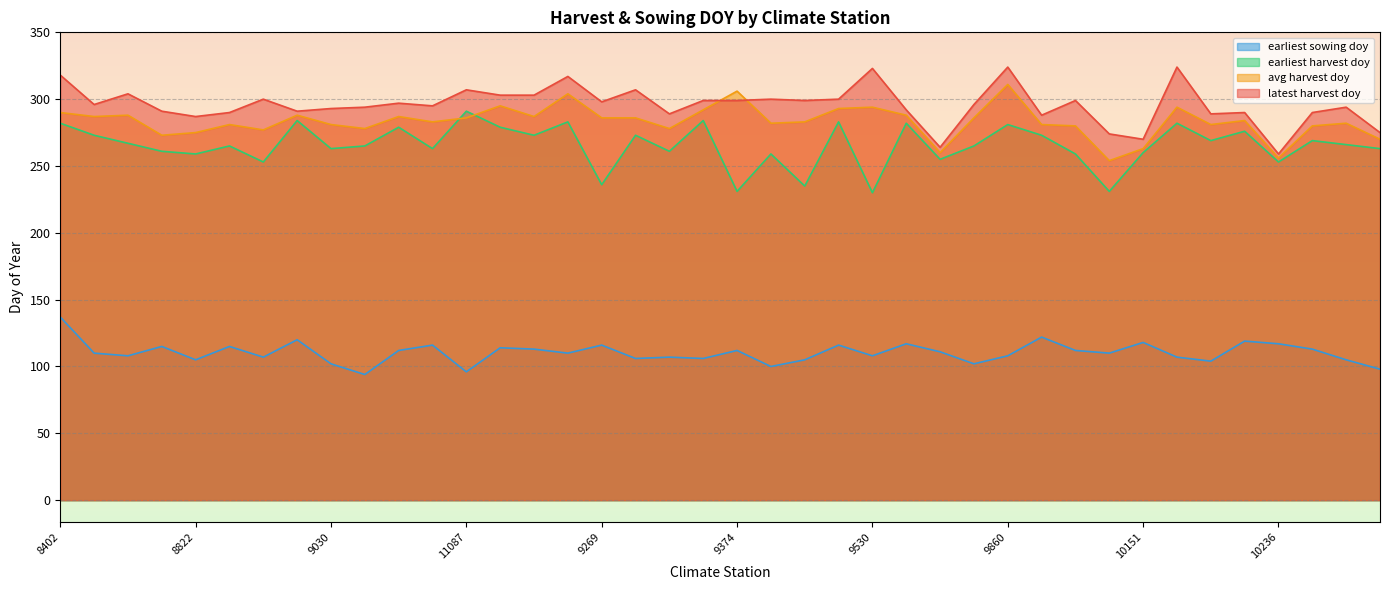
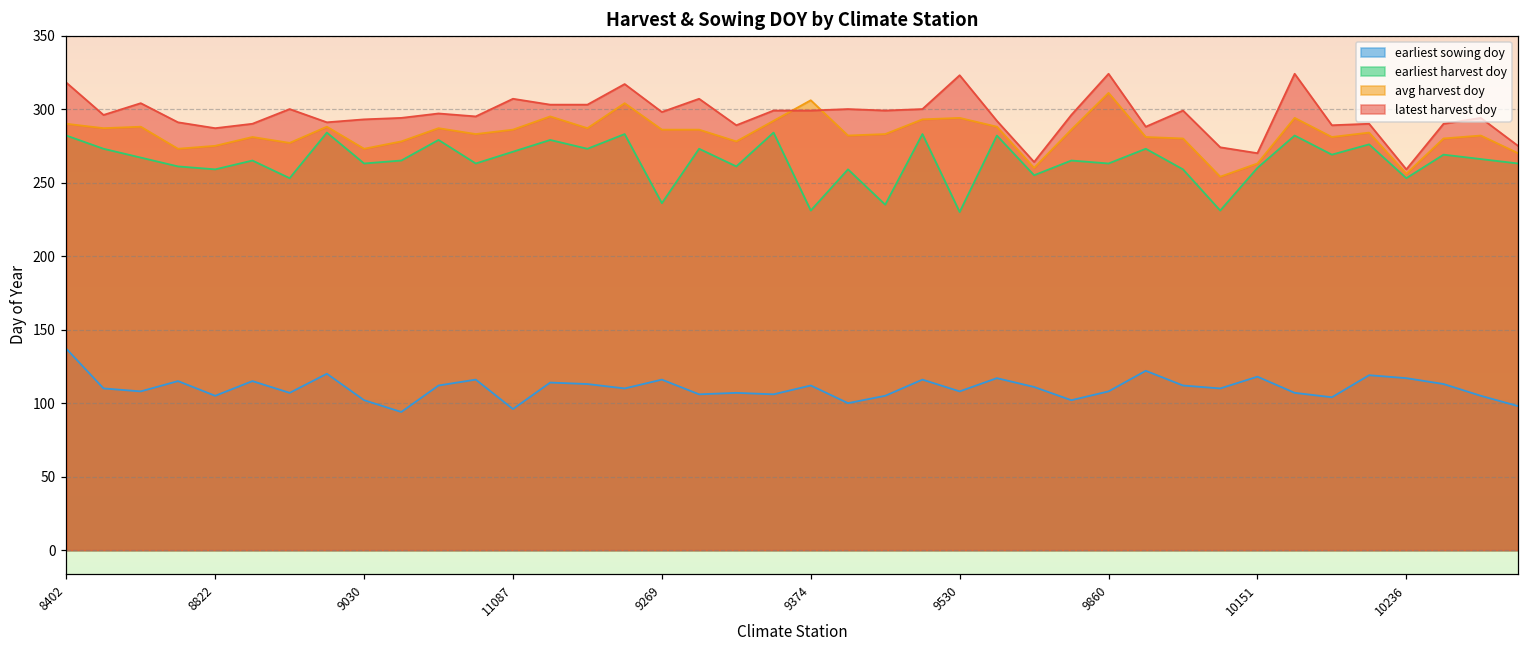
avg harvest doy, 9030: 281 -> 273
earliest harvest doy, 11087: 291 -> 271
earliest harvest doy, 9860: 281 -> 263
